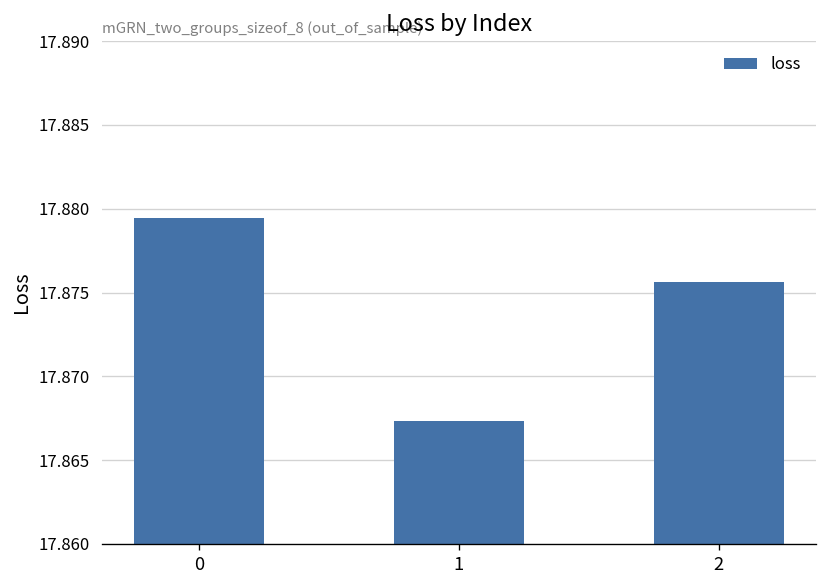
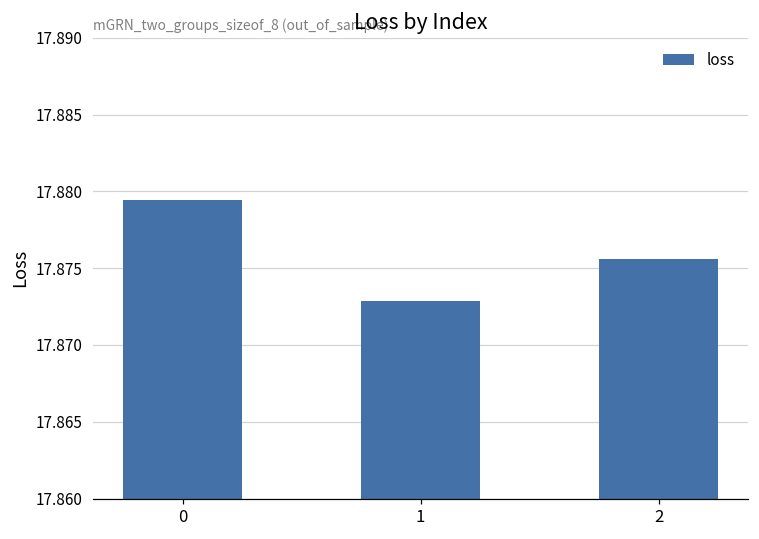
1: 17.8673 -> 17.8729
